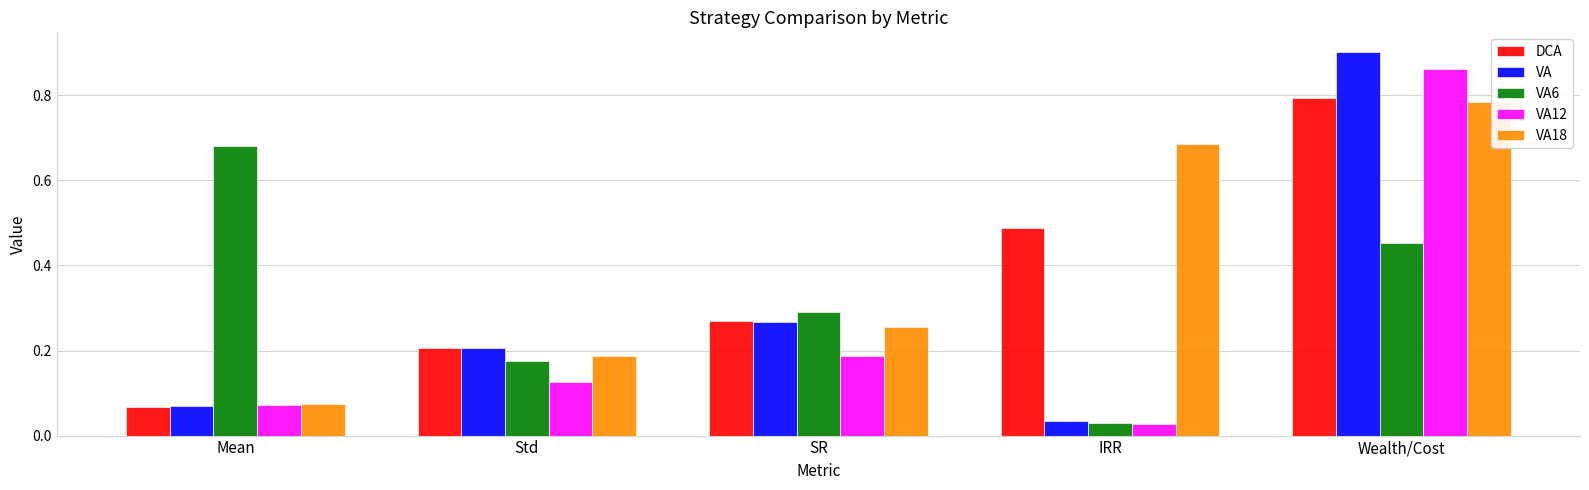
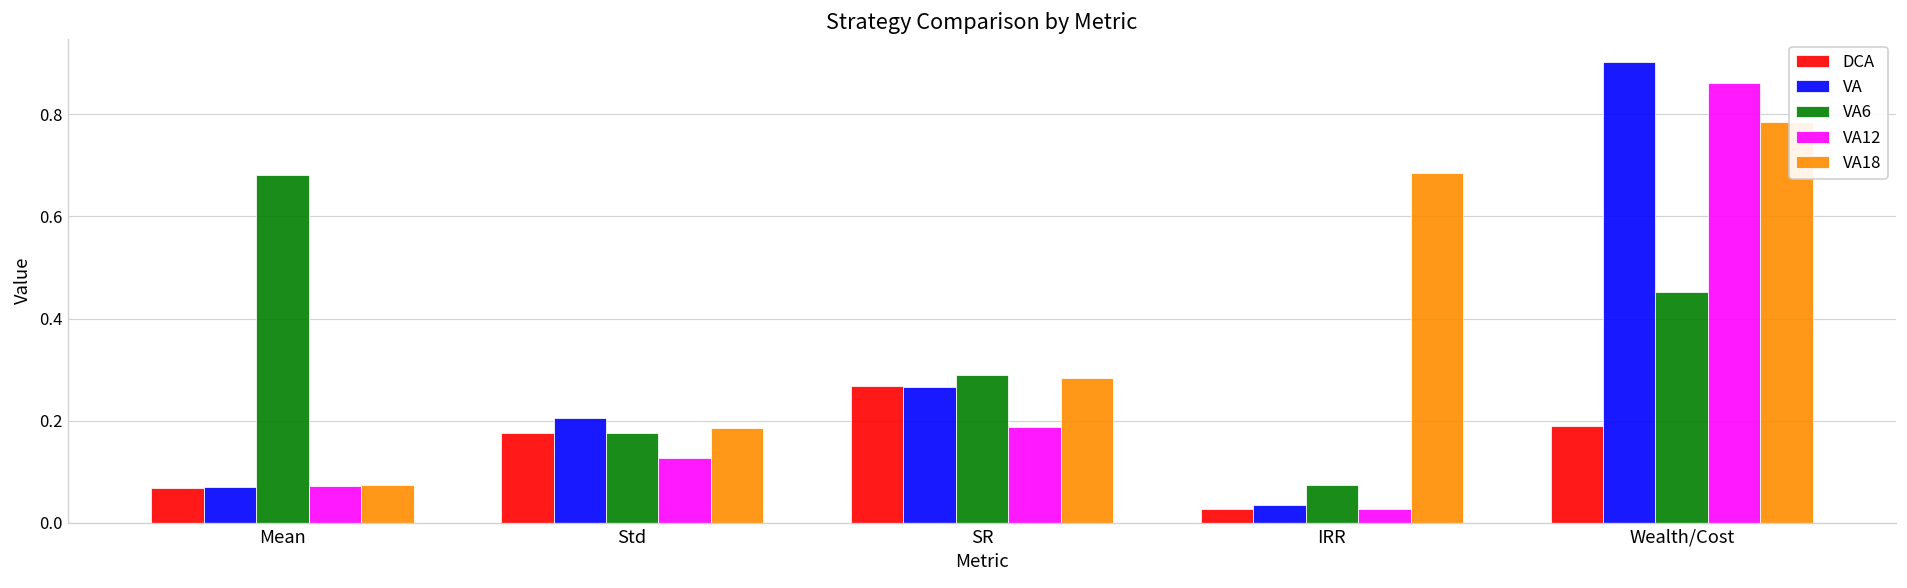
DCA, Std: 0.21 -> 0.18
VA18, SR: 0.26 -> 0.28
DCA, IRR: 0.49 -> 0.03
VA6, IRR: 0.03 -> 0.07
DCA, Wealth/Cost: 0.79 -> 0.19
